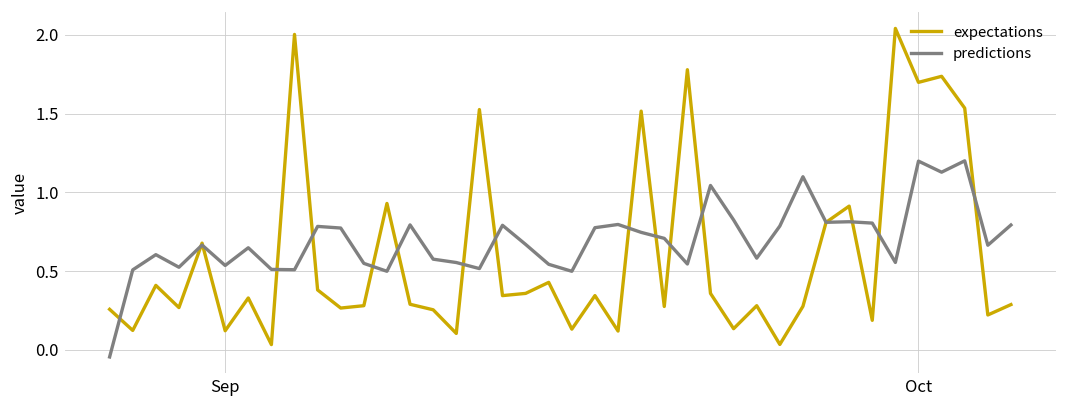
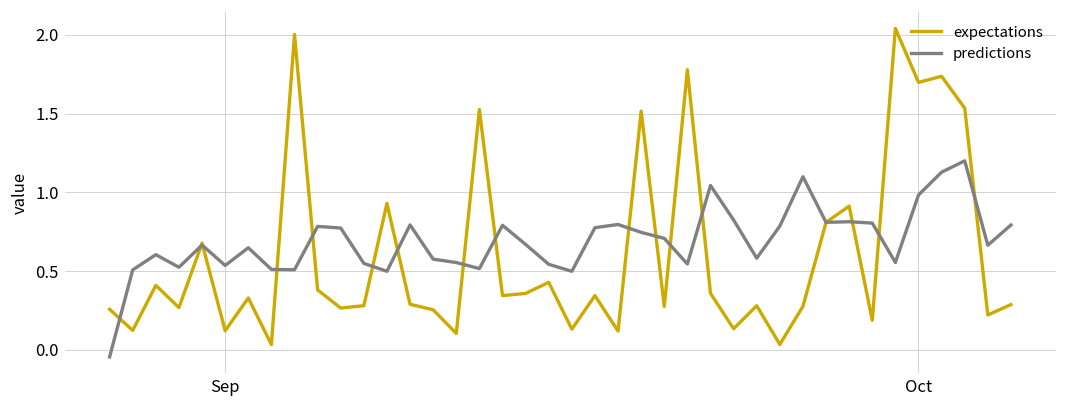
predictions, Oct: 1.20 -> 0.98
